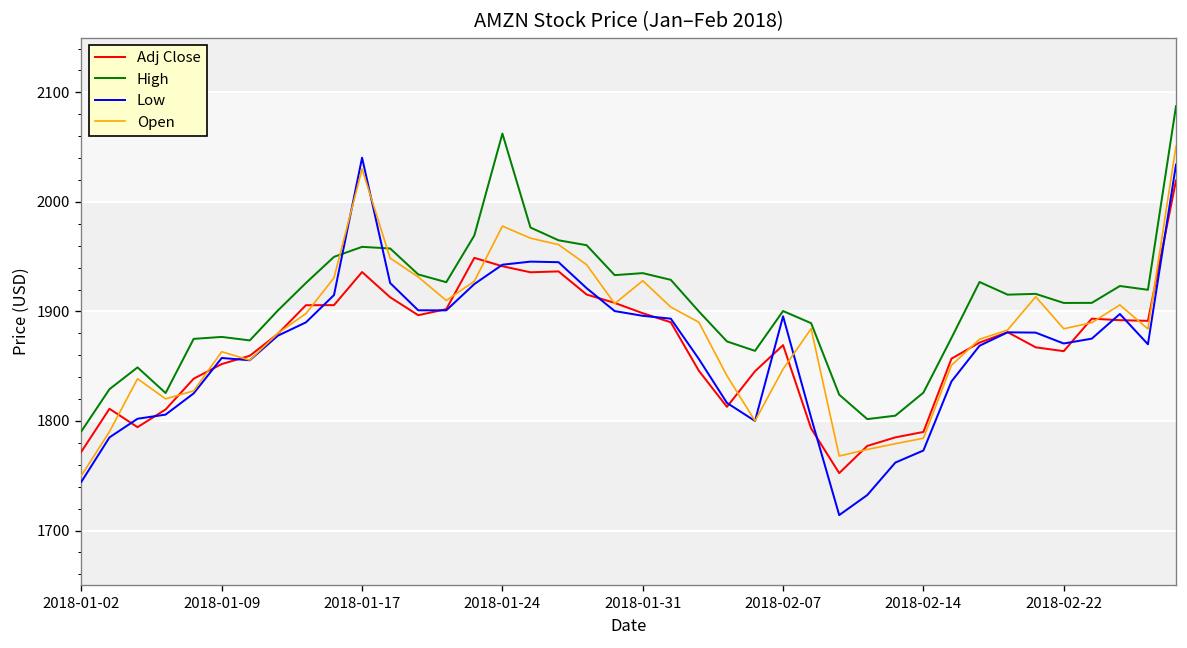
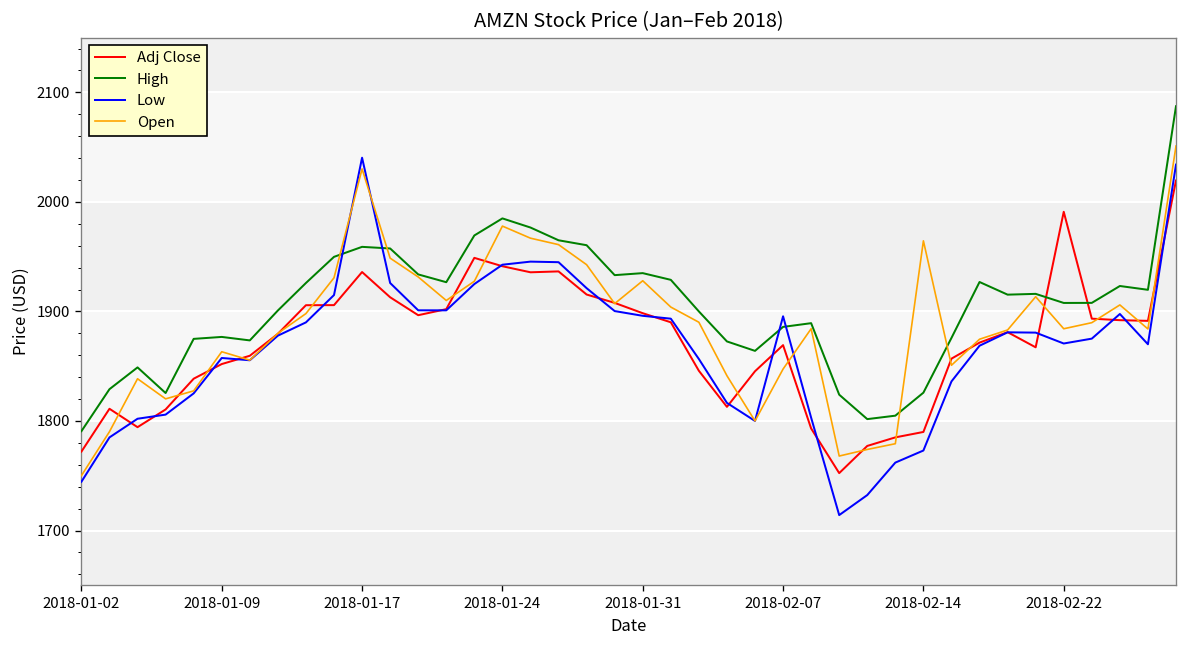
High, 2018-01-24: 2060 -> 1980
High, 2018-02-07: 1900 -> 1890
Open, 2018-02-14: 1780 -> 1960
Adj Close, 2018-02-22: 1860 -> 1990
